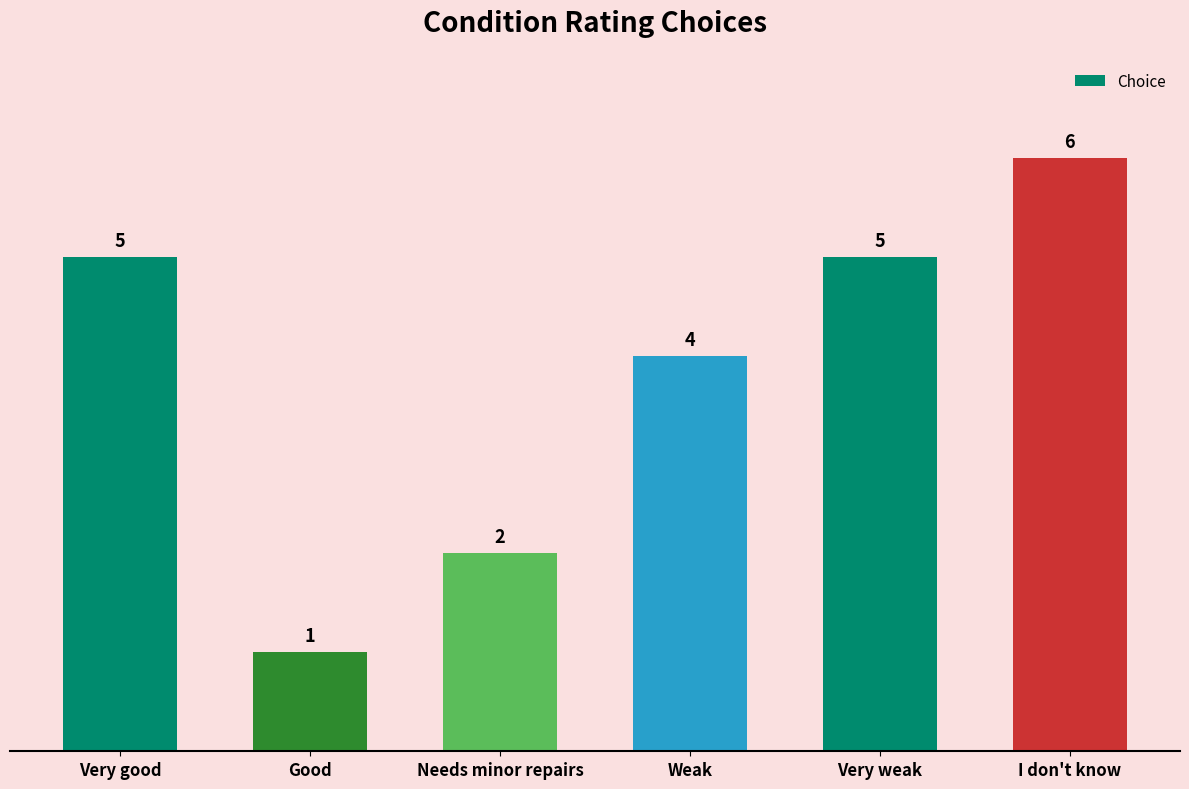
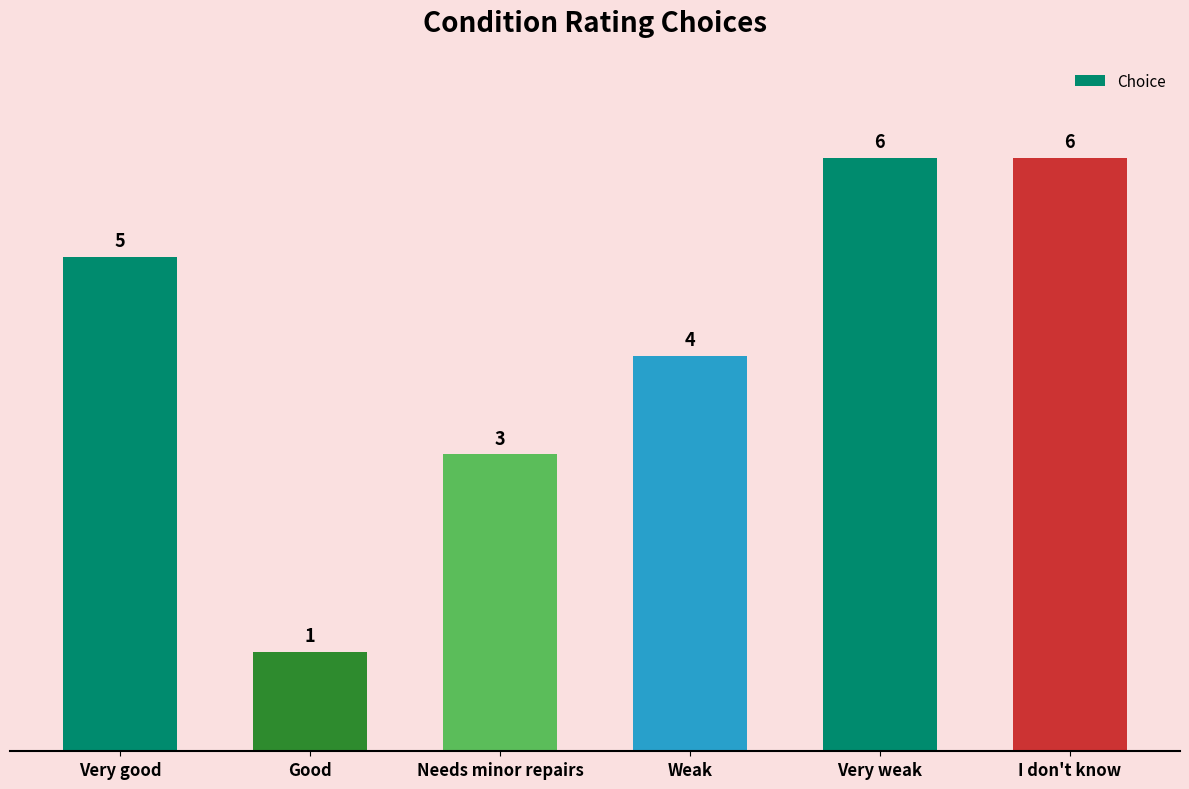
Needs minor repairs: 2 -> 3
Very weak: 5 -> 6
